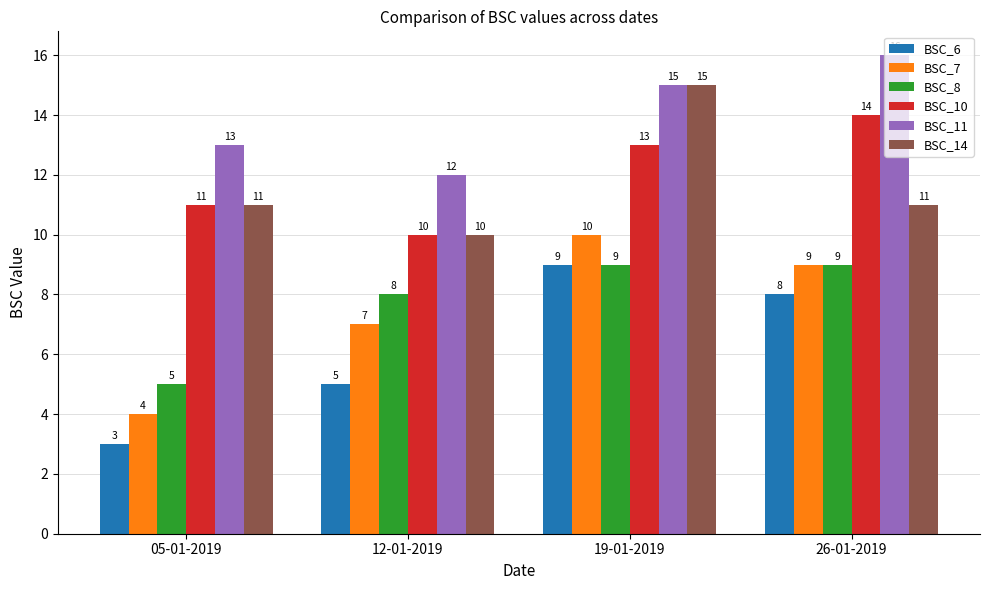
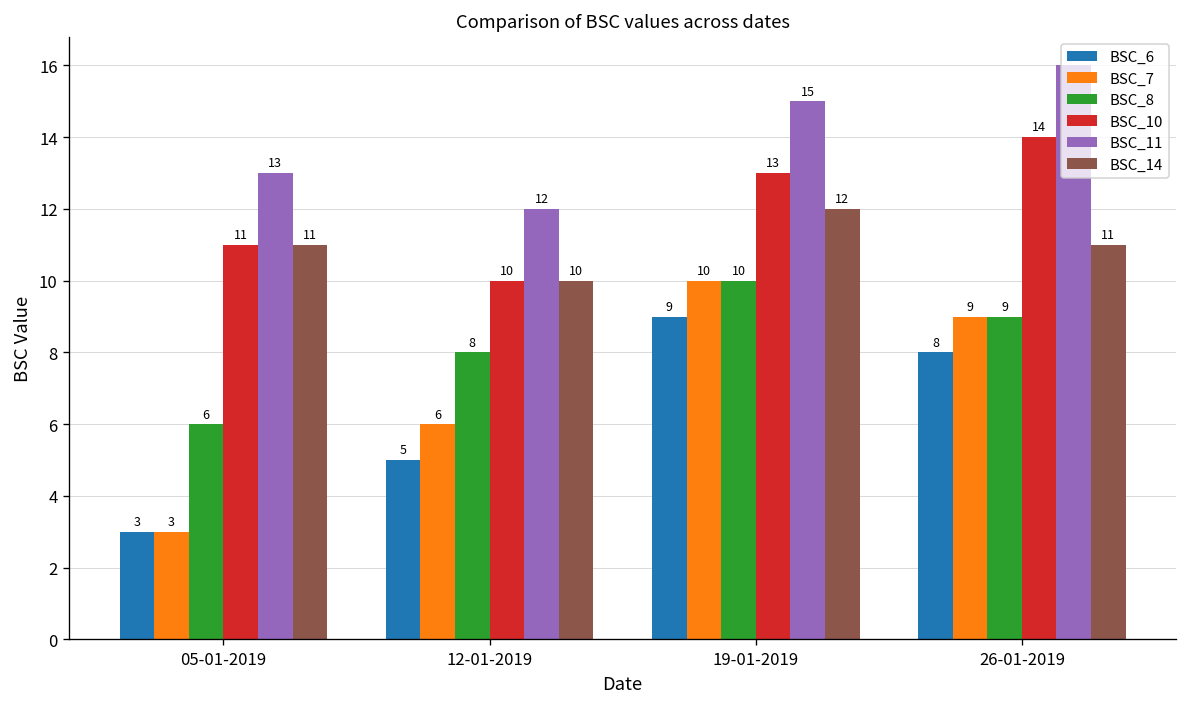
BSC_7, 05-01-2019: 4 -> 3
BSC_8, 05-01-2019: 5 -> 6
BSC_7, 12-01-2019: 7 -> 6
BSC_8, 19-01-2019: 9 -> 10
BSC_14, 19-01-2019: 15 -> 12
